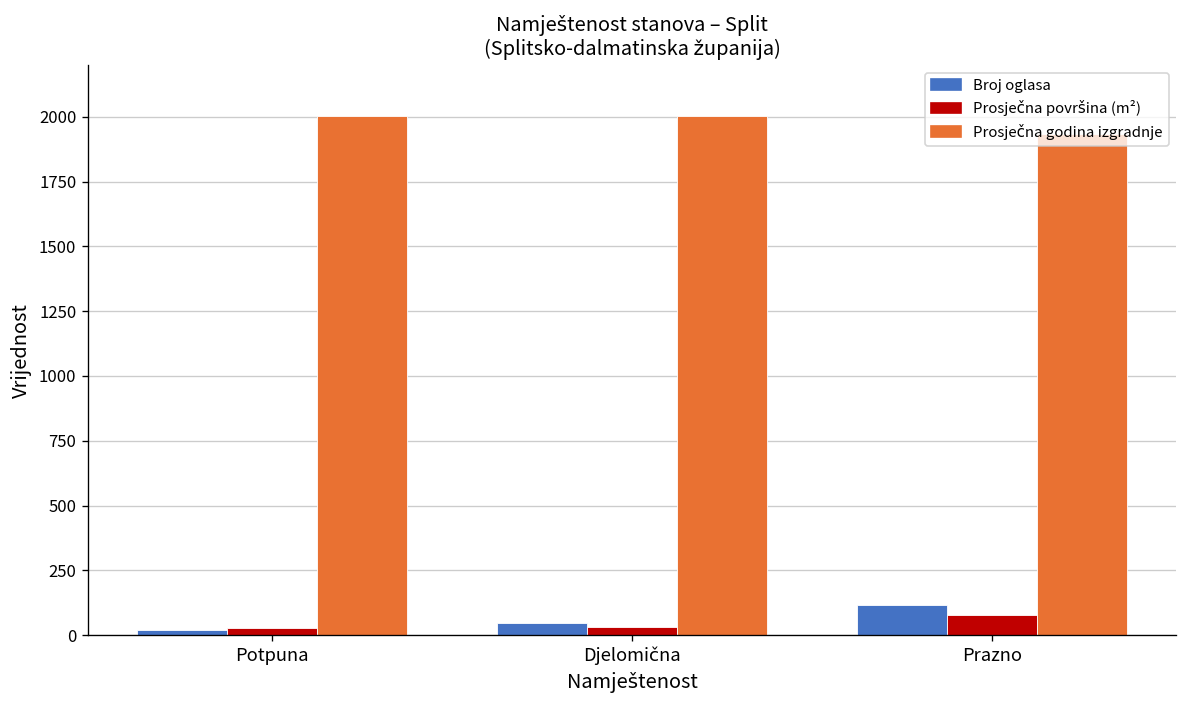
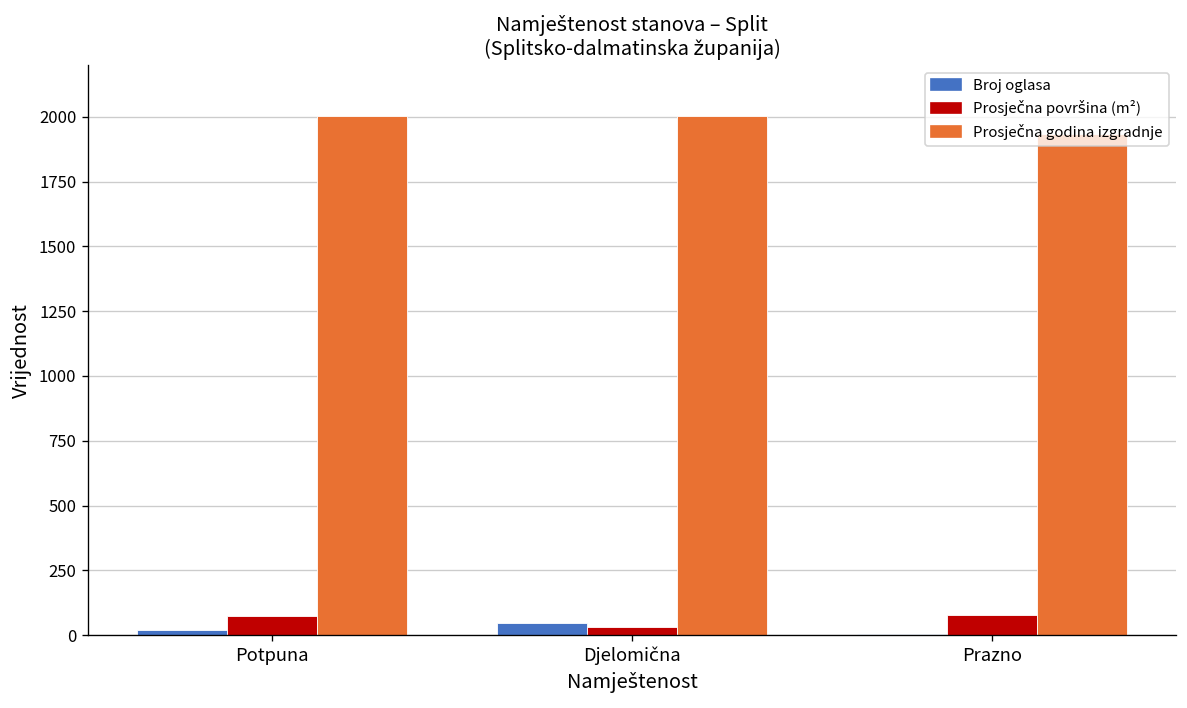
Prosječna površina (m²), Potpuna: 30 -> 70
Broj oglasa, Prazno: 120 -> 10
